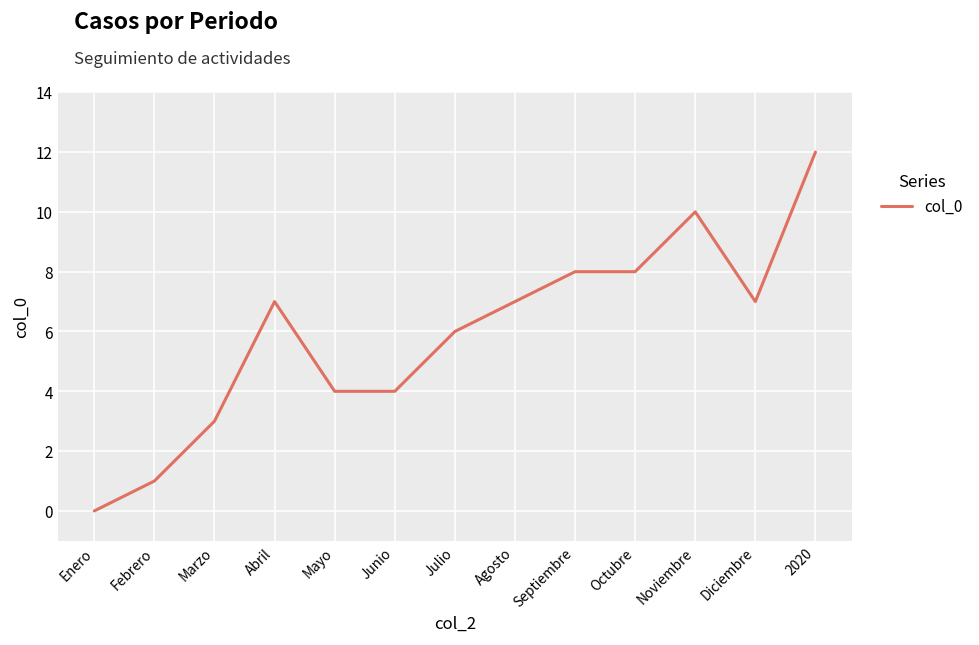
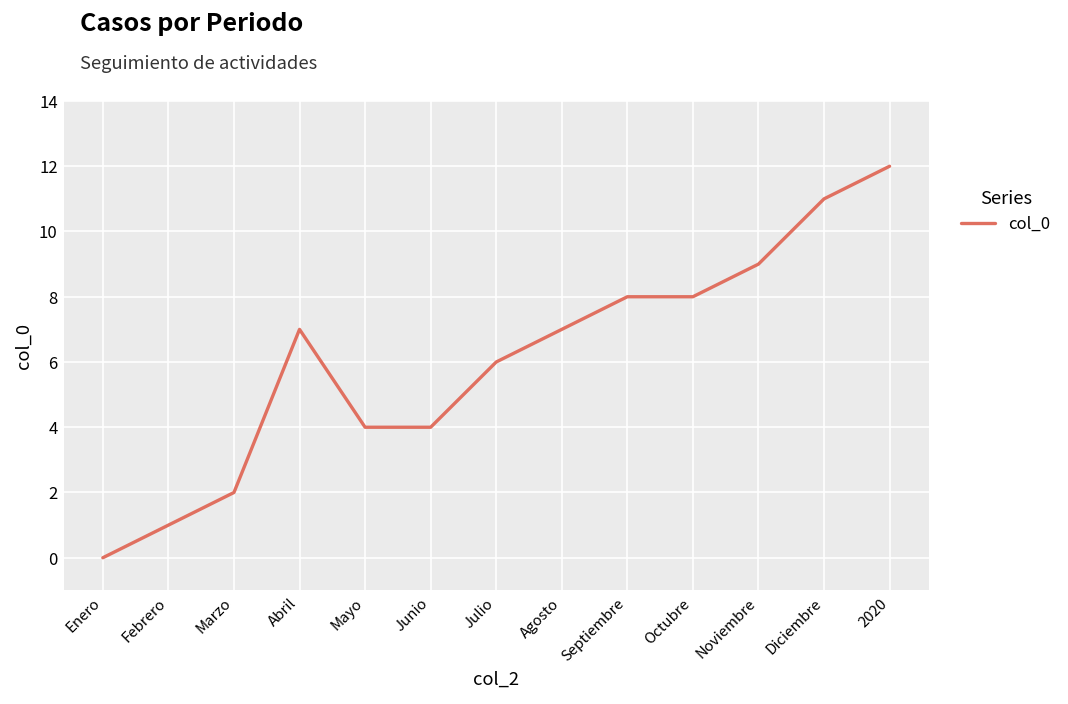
Marzo: 3 -> 2
Noviembre: 10 -> 9
Diciembre: 7 -> 11
